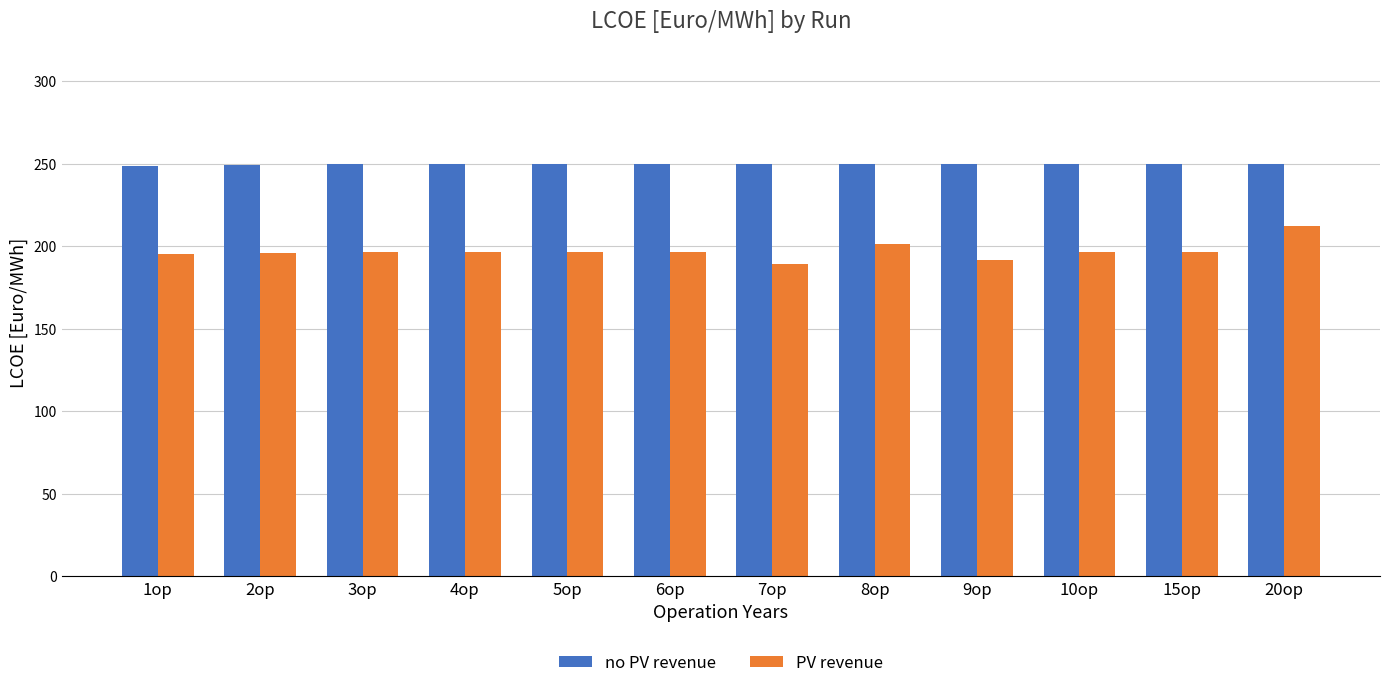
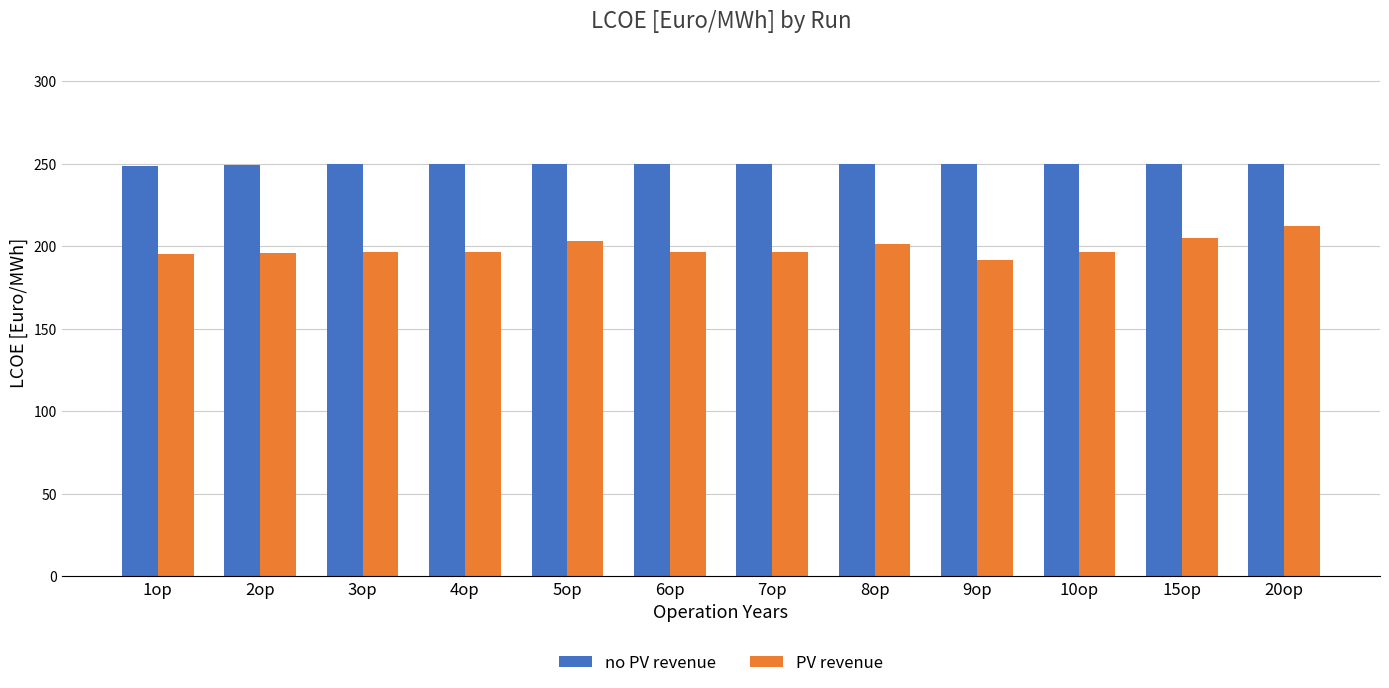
PV revenue, 5op: 196 -> 203
PV revenue, 7op: 189 -> 196
PV revenue, 15op: 196 -> 205
